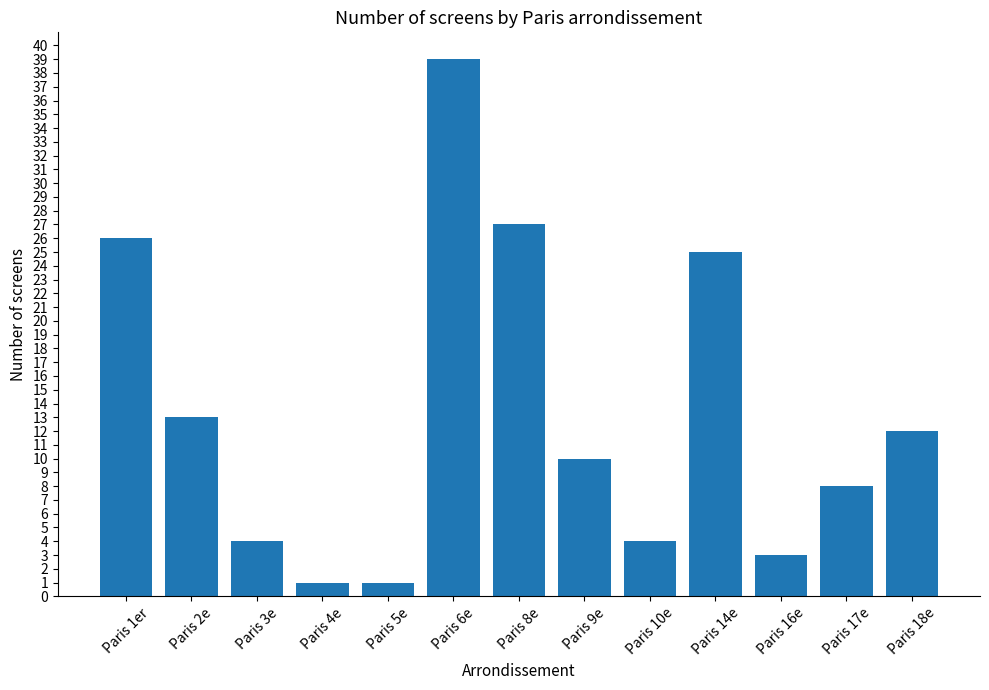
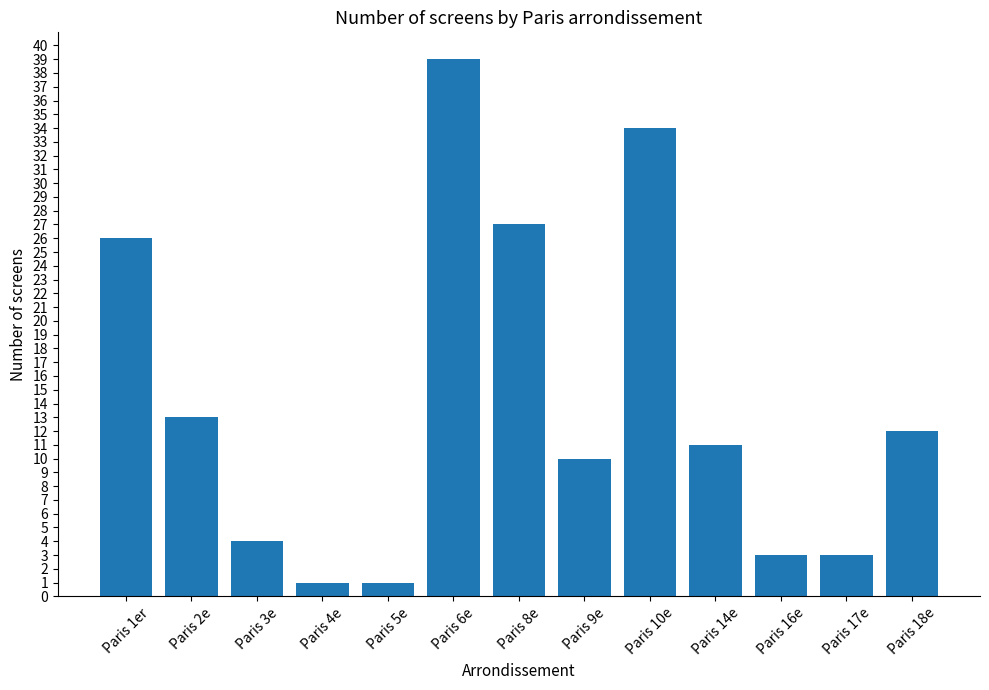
Paris 10e: 4 -> 34
Paris 14e: 25 -> 11
Paris 17e: 8 -> 3
